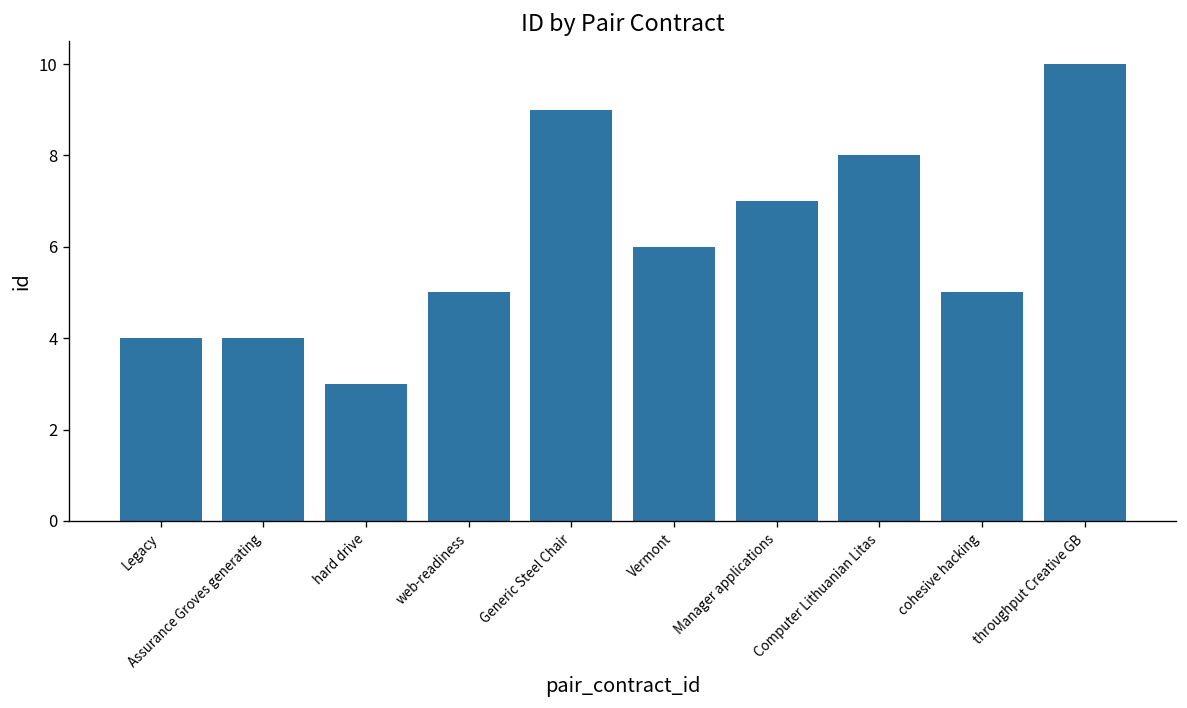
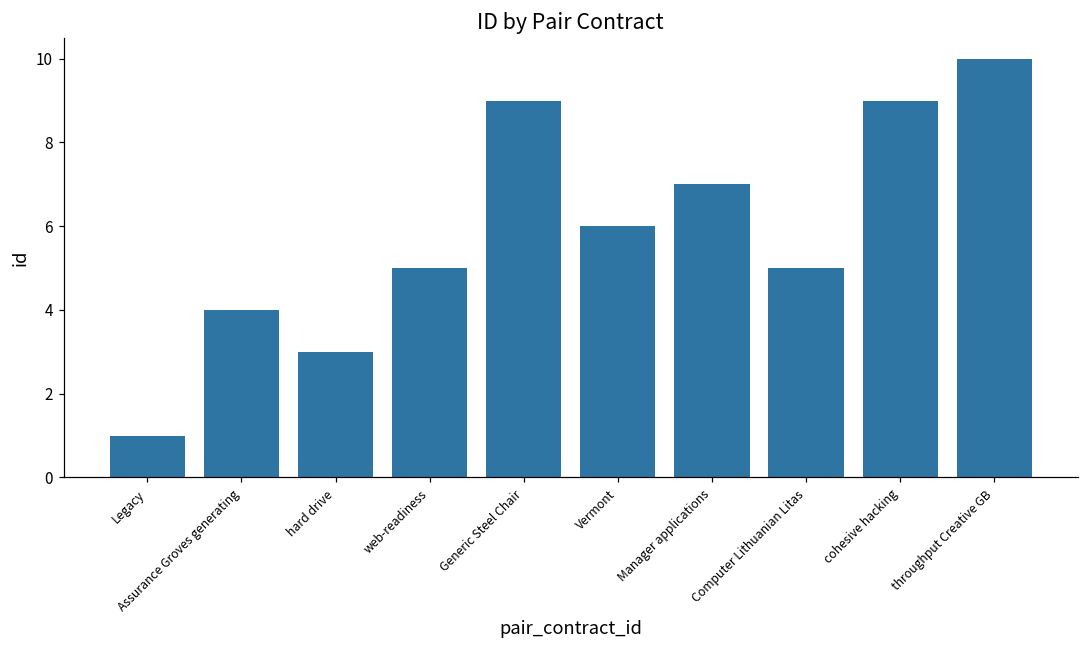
Legacy: 4 -> 1
Computer Lithuanian Litas: 8 -> 5
cohesive hacking: 5 -> 9
